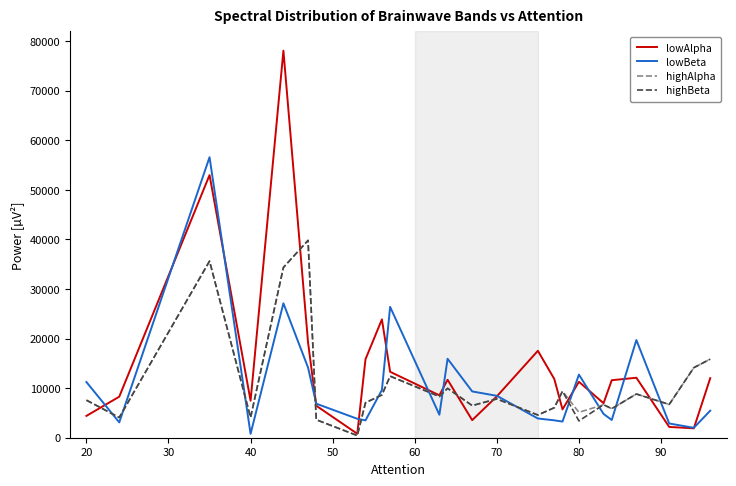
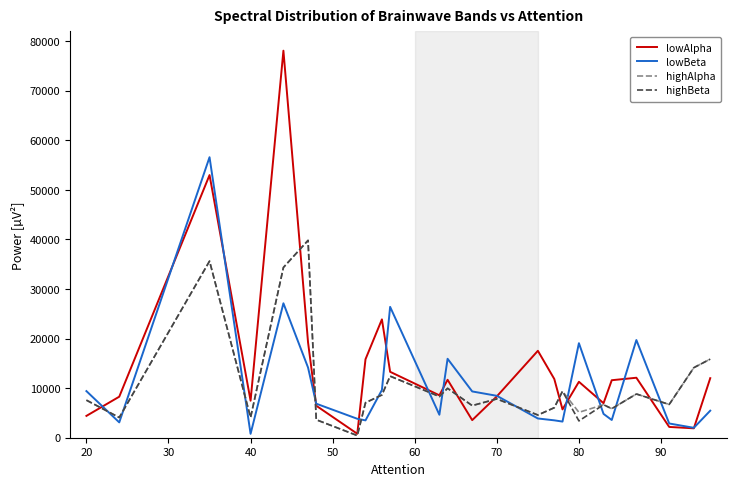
lowBeta, 20: 11000 -> 9000
lowBeta, 80: 13000 -> 19000
